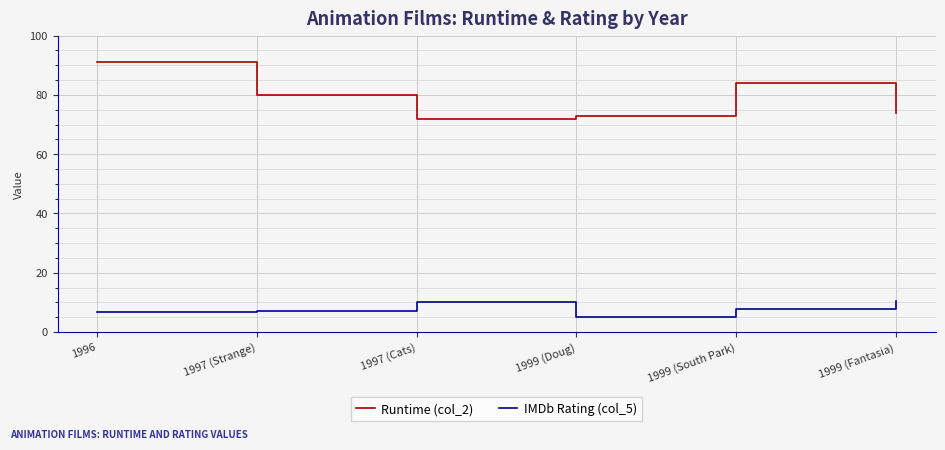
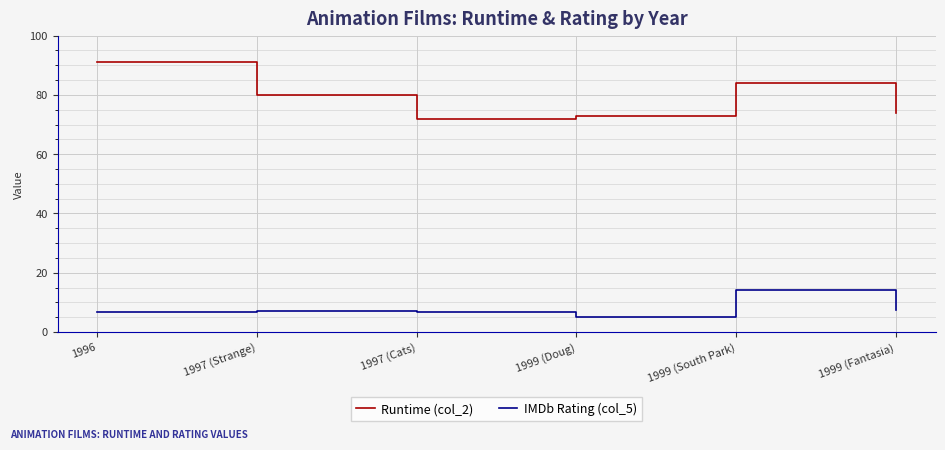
IMDb Rating (col_5), 1997 (Cats): 10 -> 7
IMDb Rating (col_5), 1999 (South Park): 8 -> 14
IMDb Rating (col_5), 1999 (Fantasia): 10 -> 7
